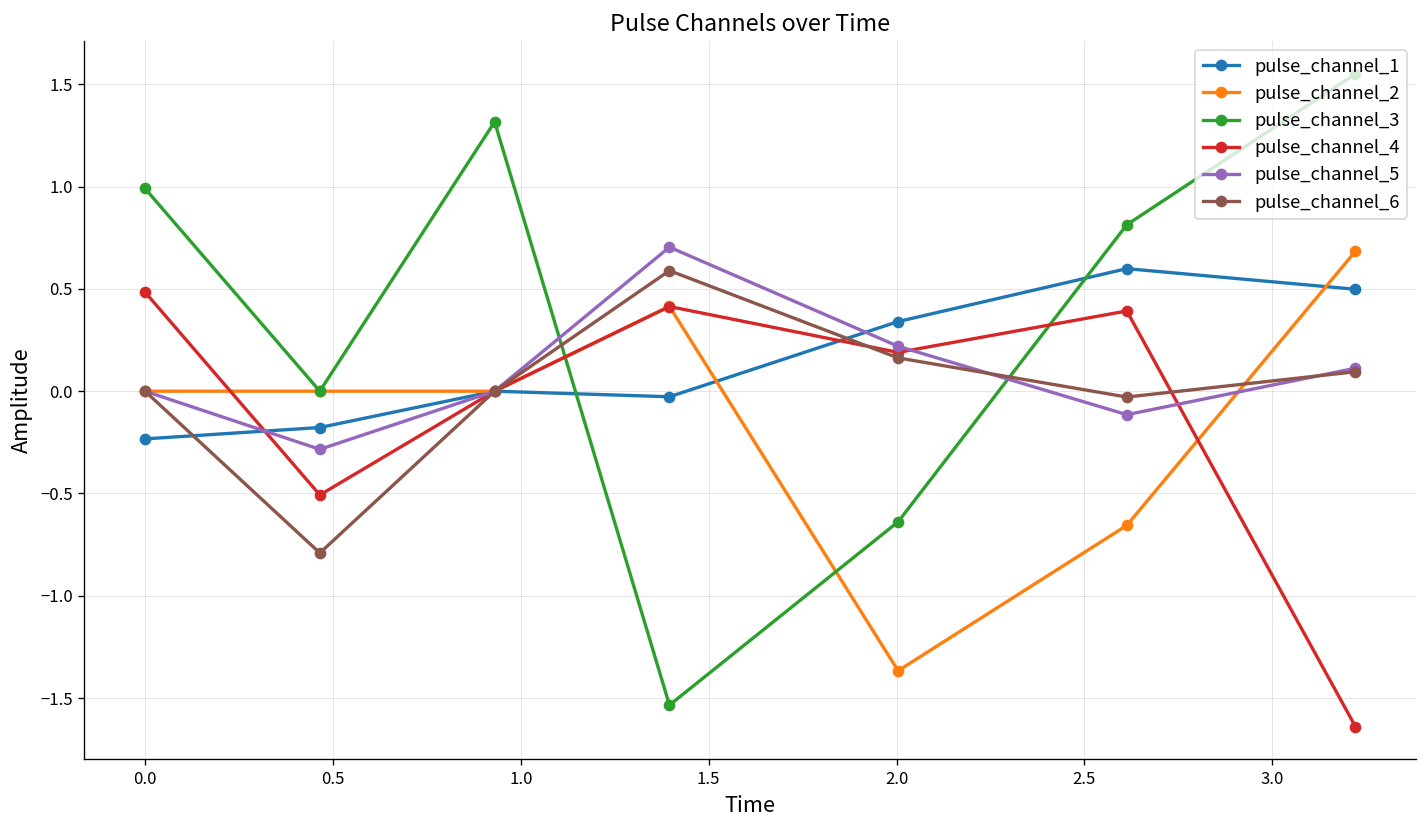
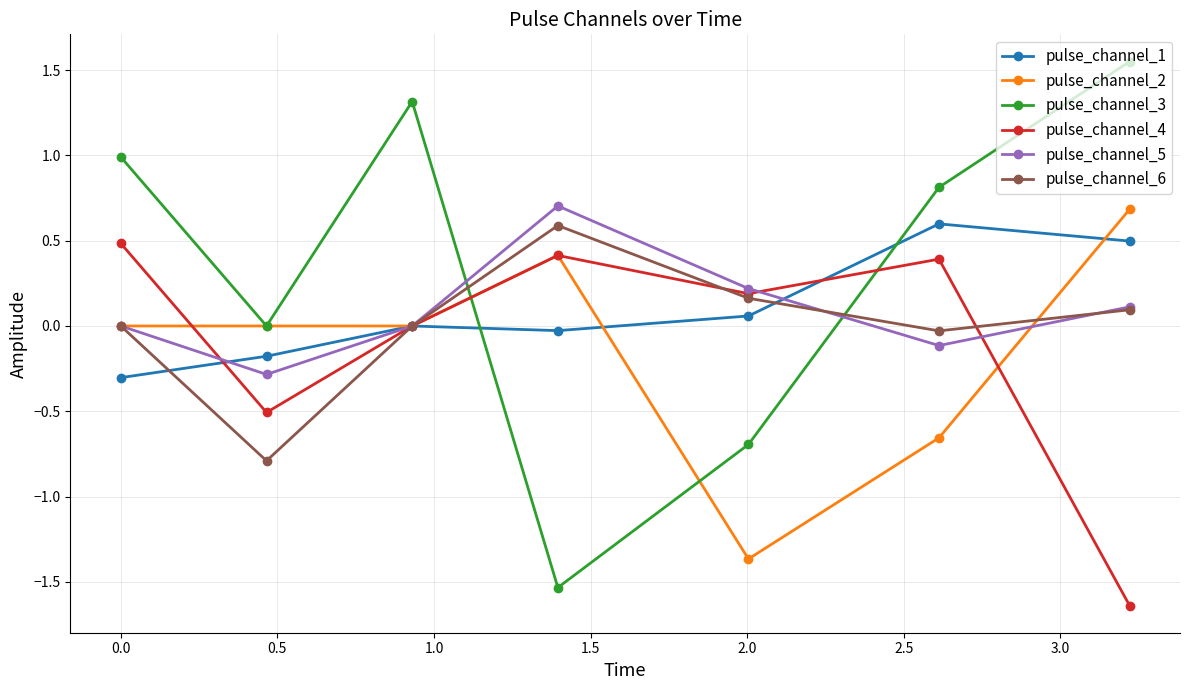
pulse_channel_1, 0.0: -0.23 -> -0.30
pulse_channel_1, 2.0: 0.34 -> 0.06
pulse_channel_3, 2.0: -0.64 -> -0.69
